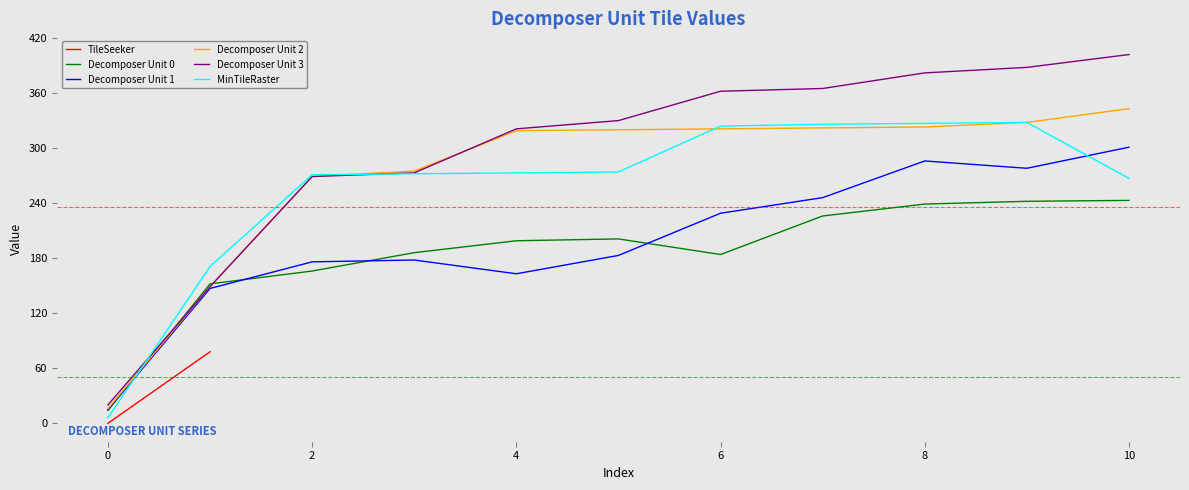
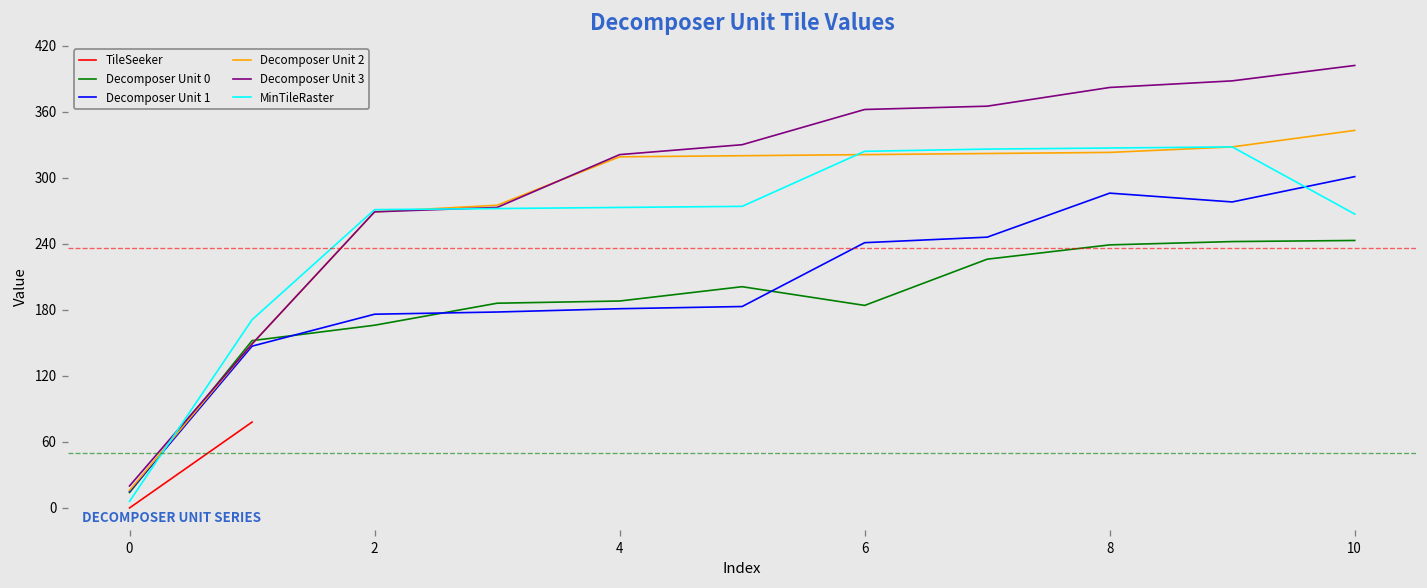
Decomposer Unit 0, 4: 200 -> 190
Decomposer Unit 1, 4: 160 -> 180
Decomposer Unit 1, 6: 230 -> 240
